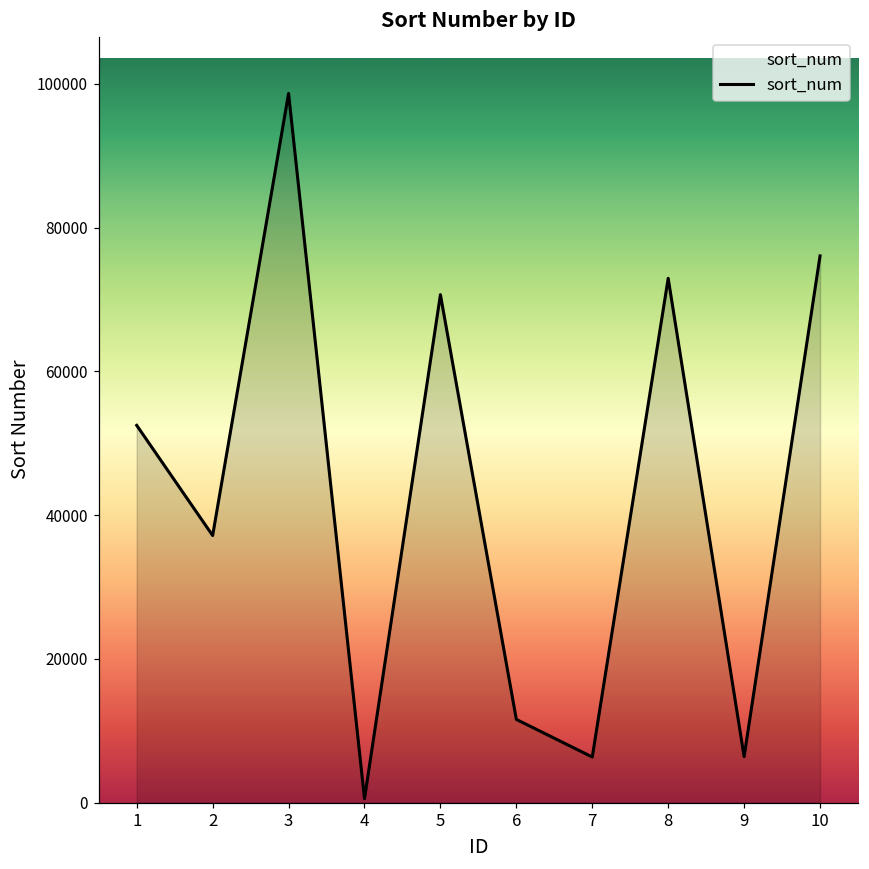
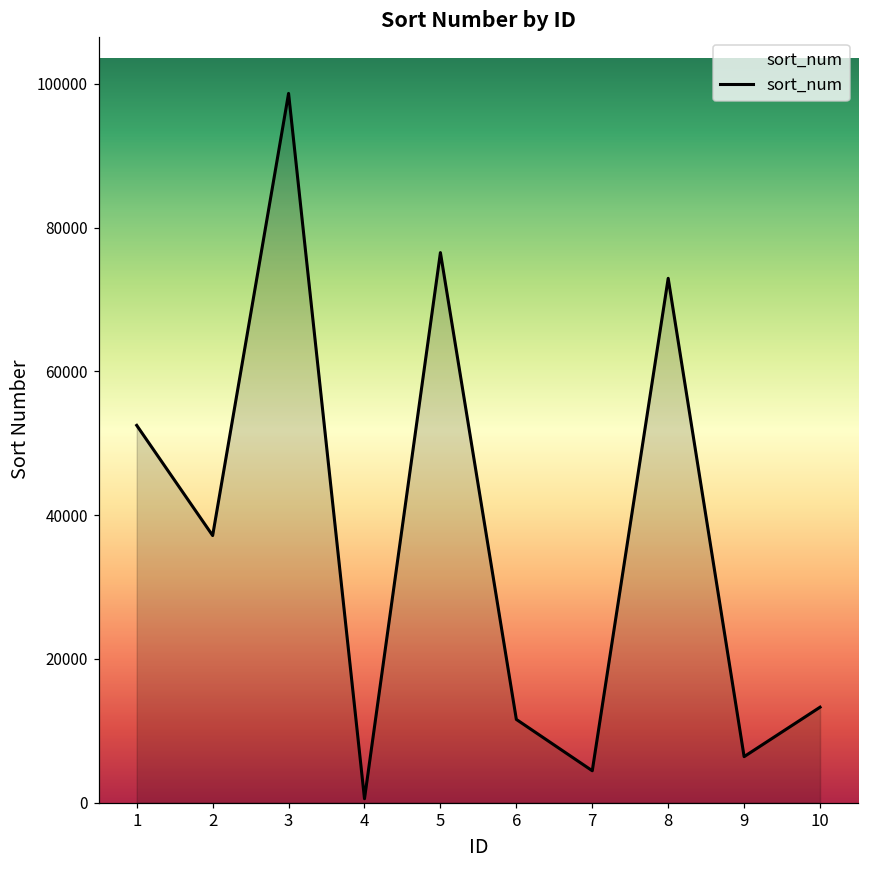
5: 71000 -> 77000
7: 6000 -> 4000
10: 76000 -> 13000
